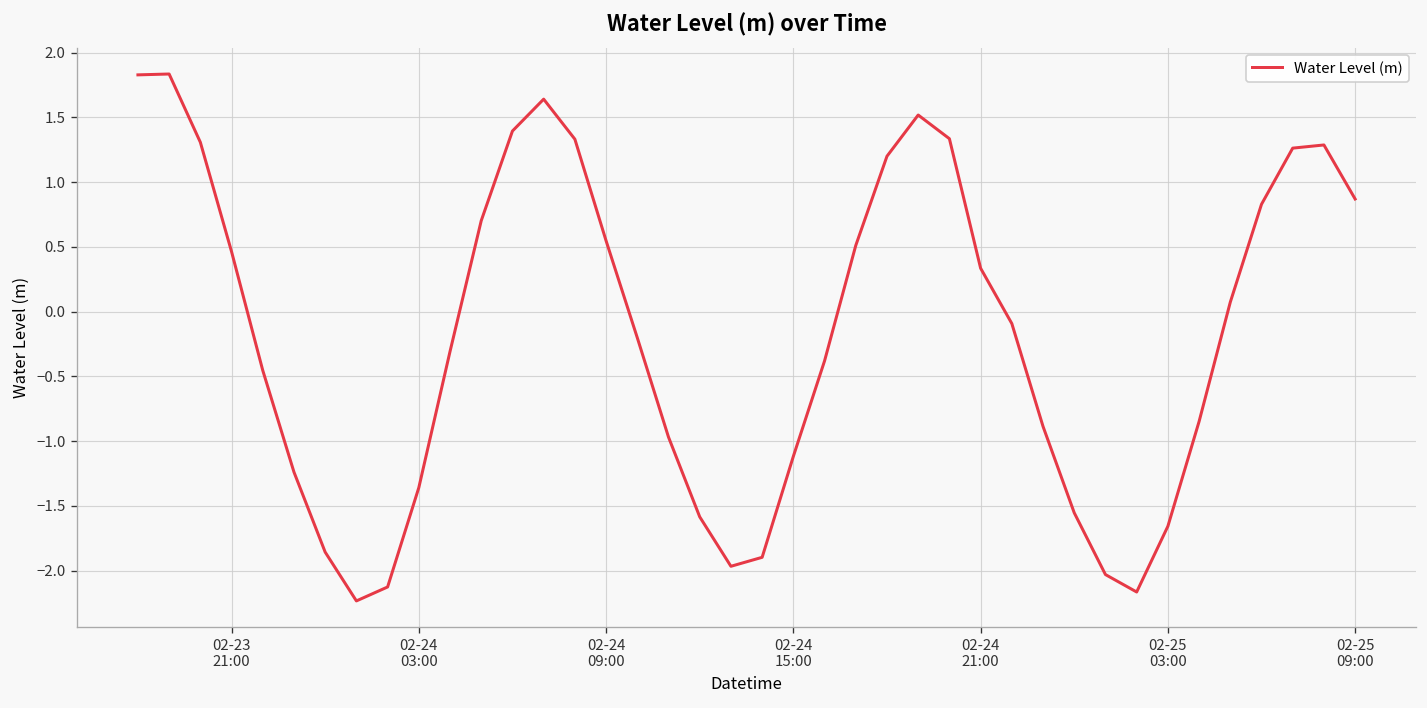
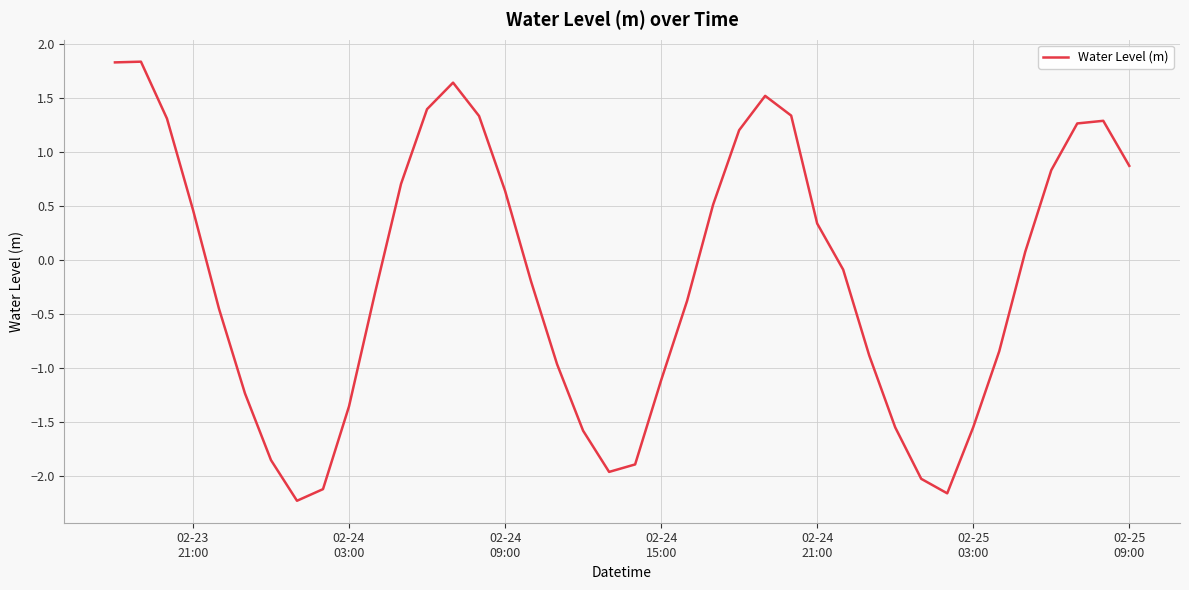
02-24 09:00: 0.55 -> 0.64
02-25 03:00: -1.66 -> -1.55
